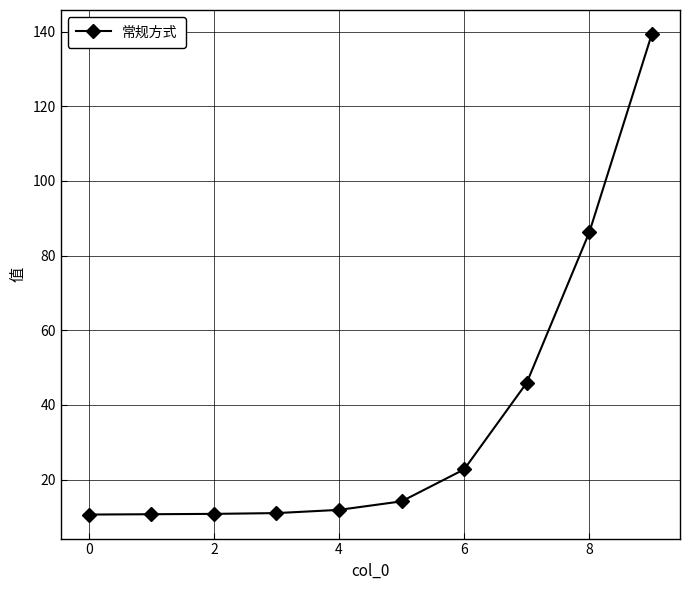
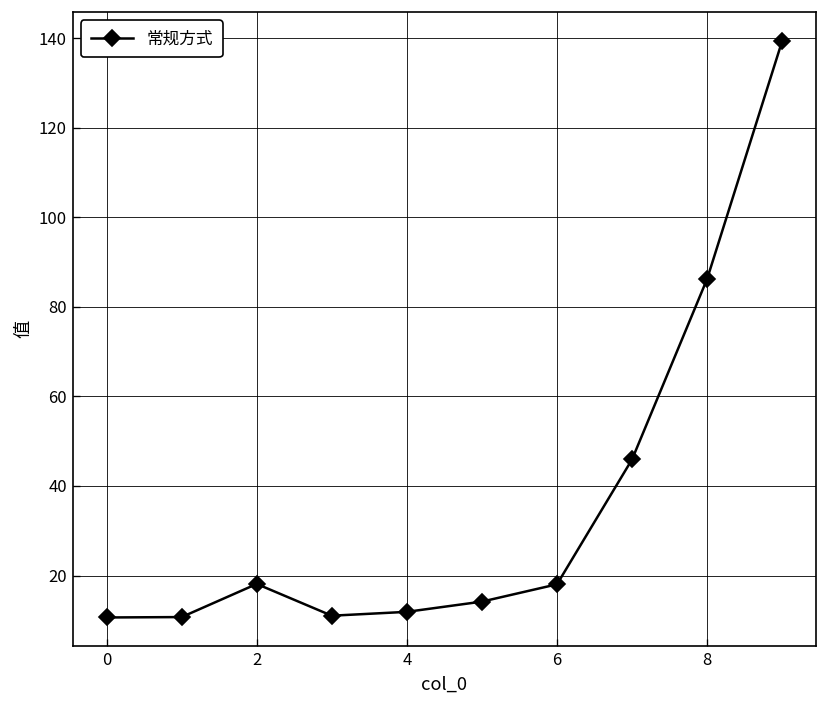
2: 11 -> 18
6: 23 -> 18
